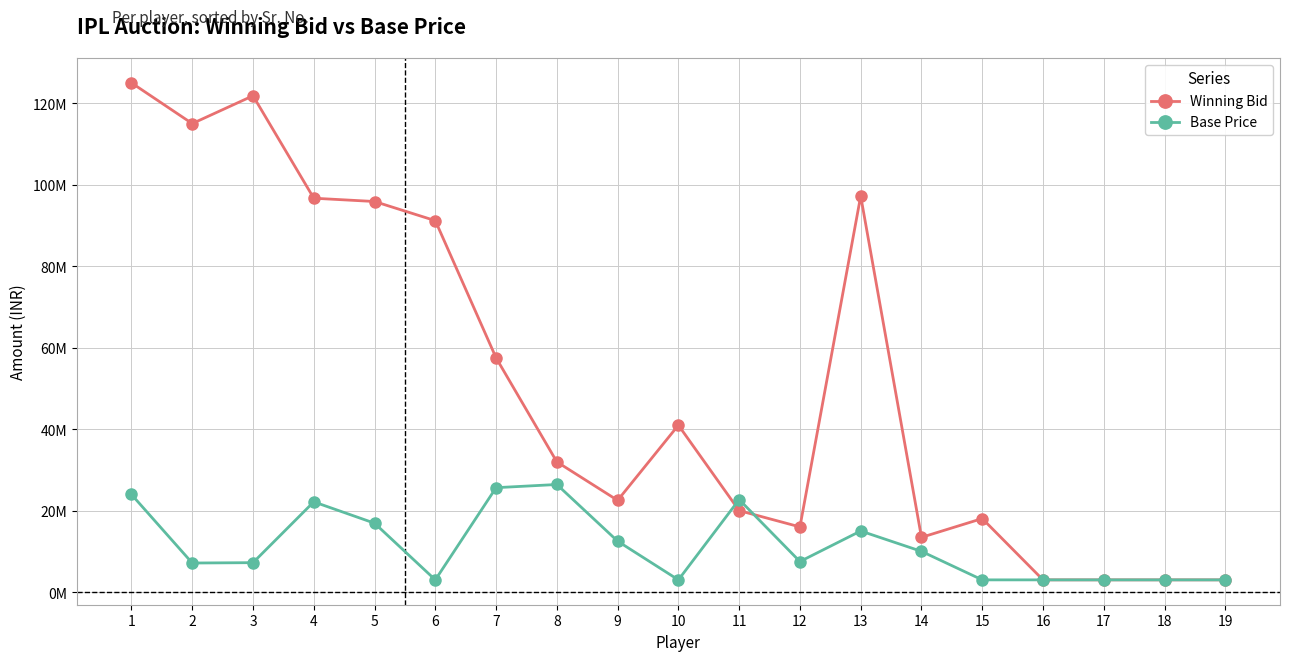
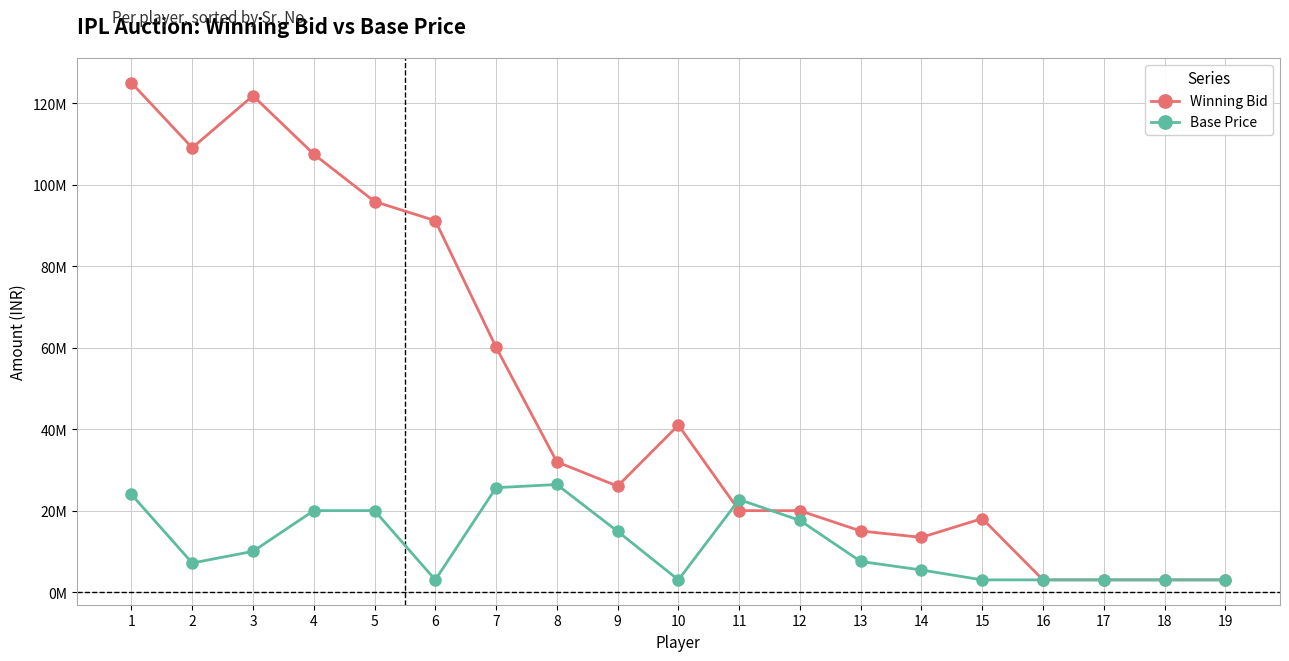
Winning Bid, 2: 115000000 -> 109000000
Base Price, 3: 7000000 -> 10000000
Winning Bid, 4: 97000000 -> 108000000
Base Price, 4: 22000000 -> 20000000
Base Price, 5: 17000000 -> 20000000
Winning Bid, 7: 58000000 -> 60000000
Winning Bid, 9: 23000000 -> 26000000
Base Price, 9: 13000000 -> 15000000
Winning Bid, 12: 16000000 -> 20000000
Base Price, 12: 8000000 -> 18000000
Winning Bid, 13: 97000000 -> 15000000
Base Price, 13: 15000000 -> 8000000
Base Price, 14: 10000000 -> 5000000
